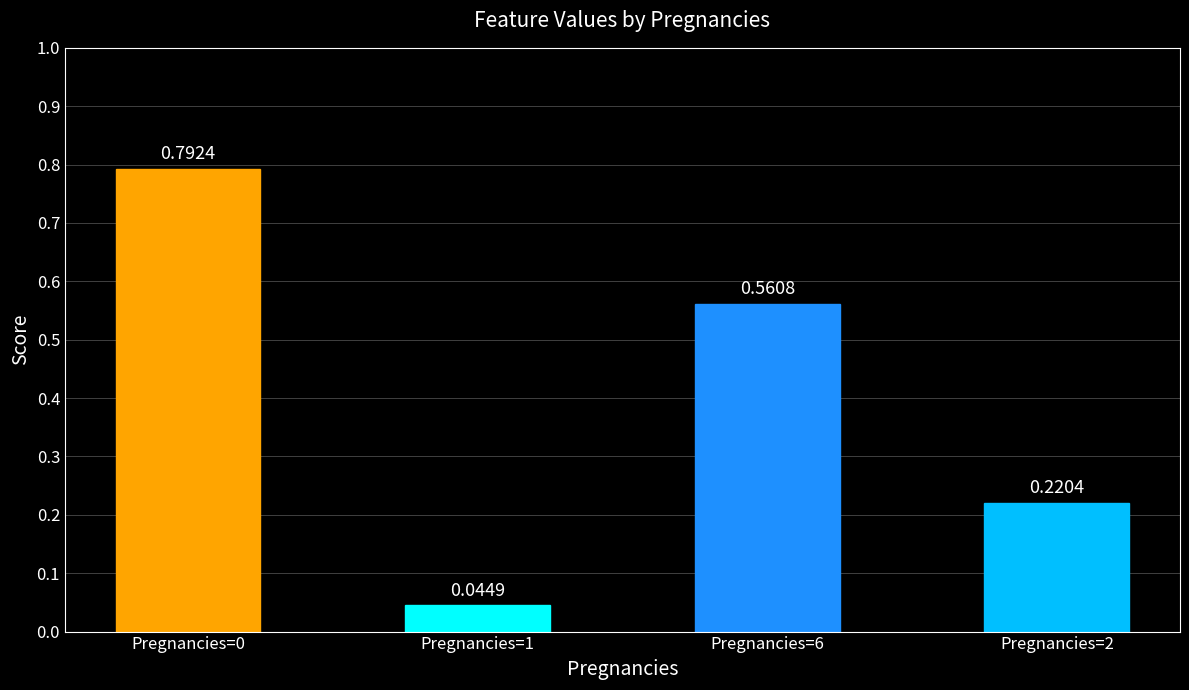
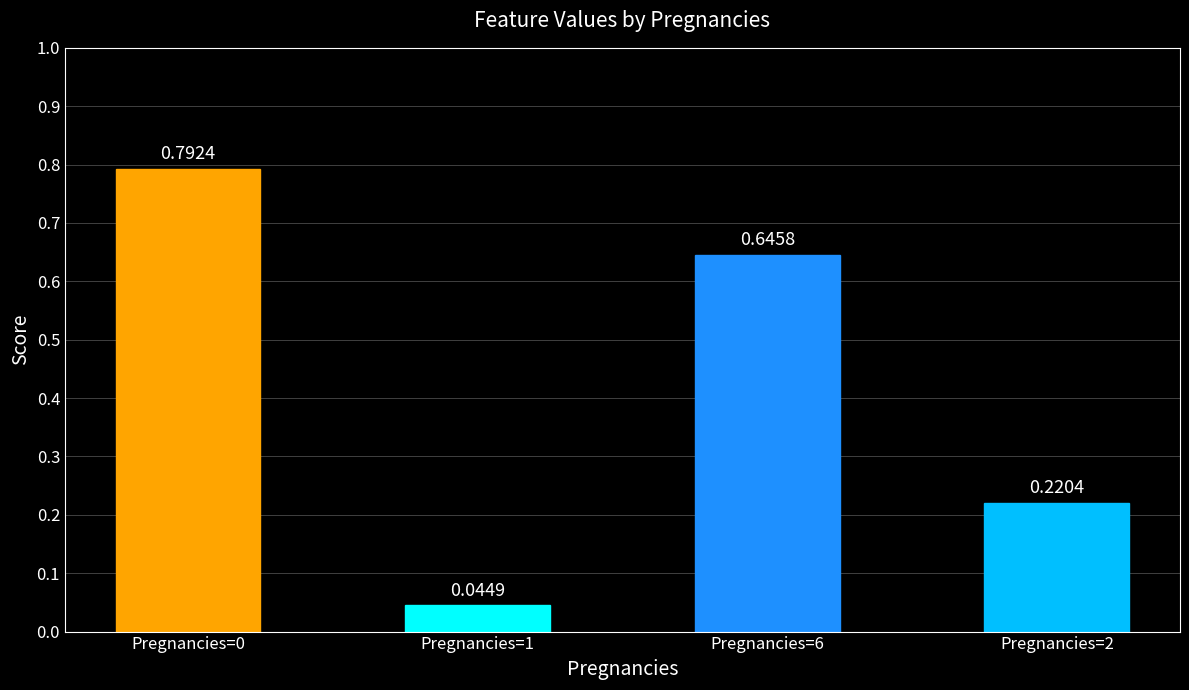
Pregnancies=6: 0.5608 -> 0.6458
